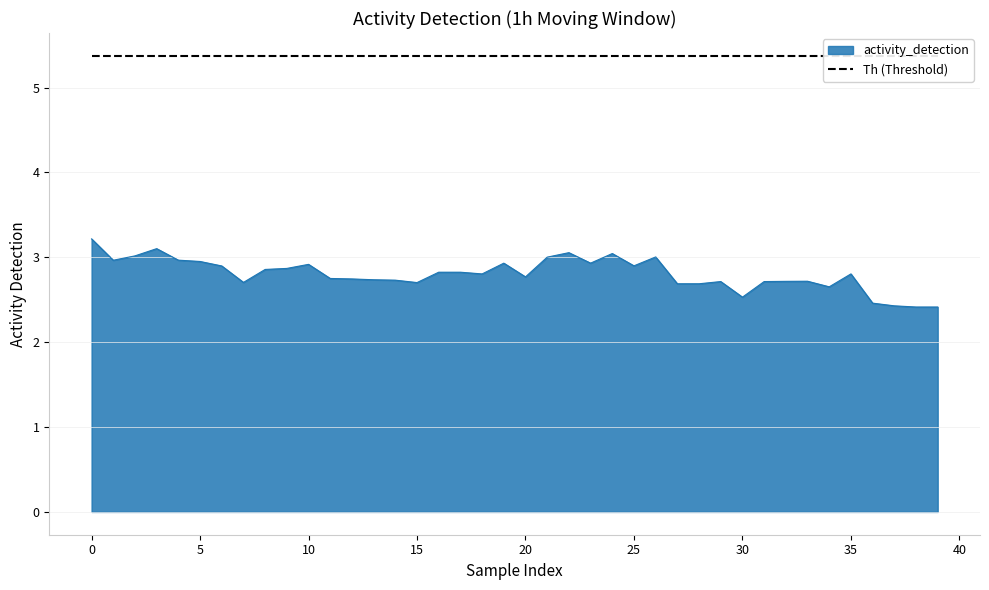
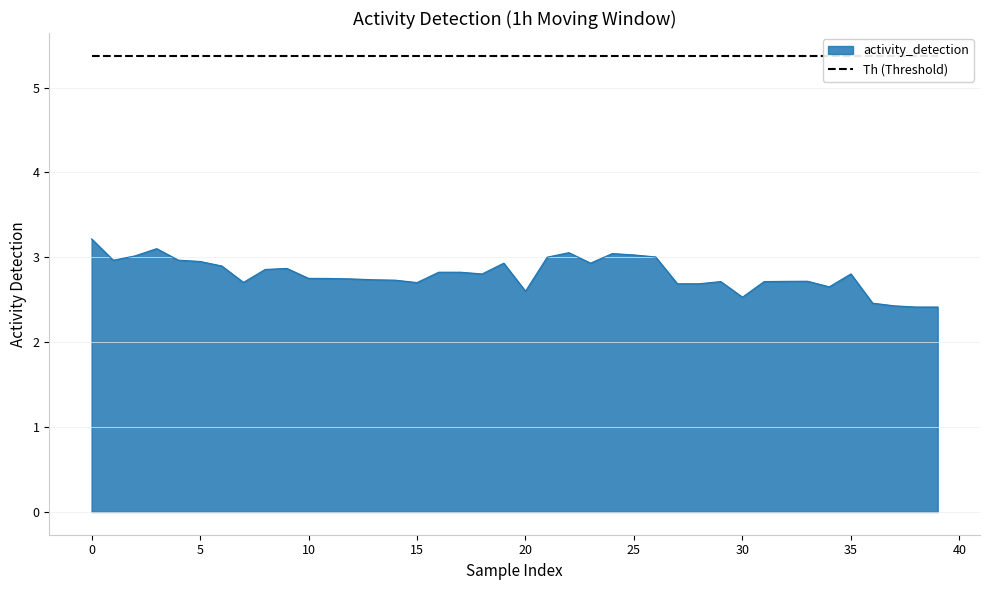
activity_detection, 10: 2.9 -> 2.8
activity_detection, 20: 2.8 -> 2.6
activity_detection, 25: 2.9 -> 3.0
